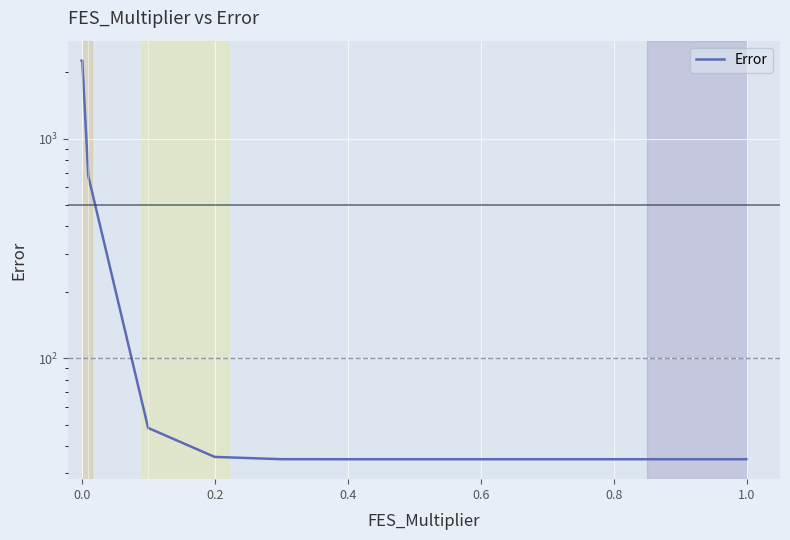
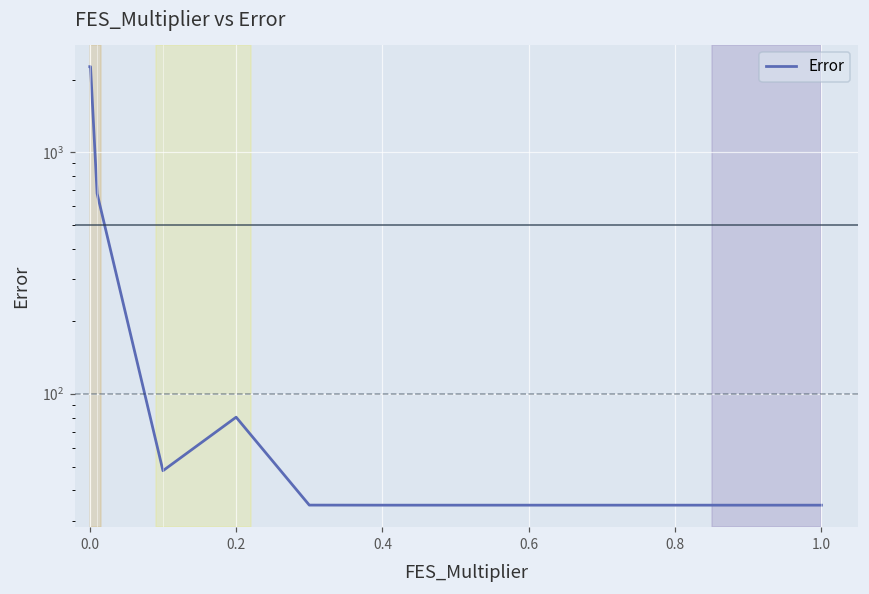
0.2: 36 -> 80
